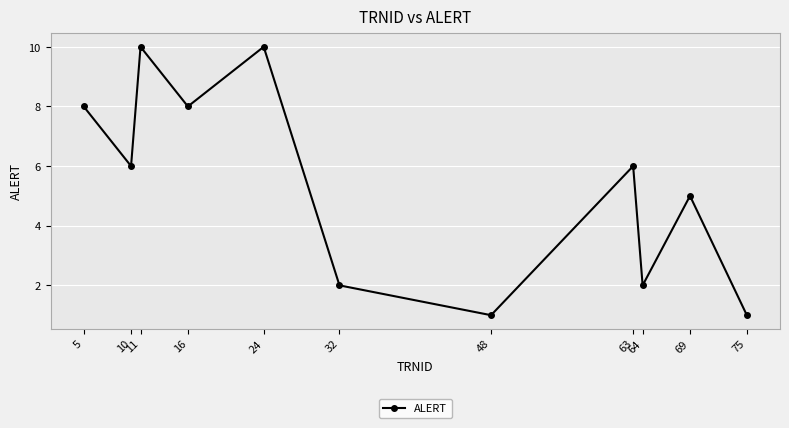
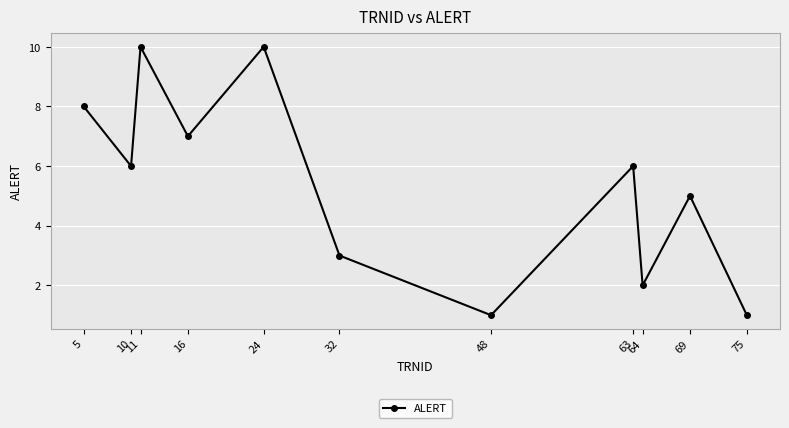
16: 8 -> 7
32: 2 -> 3
